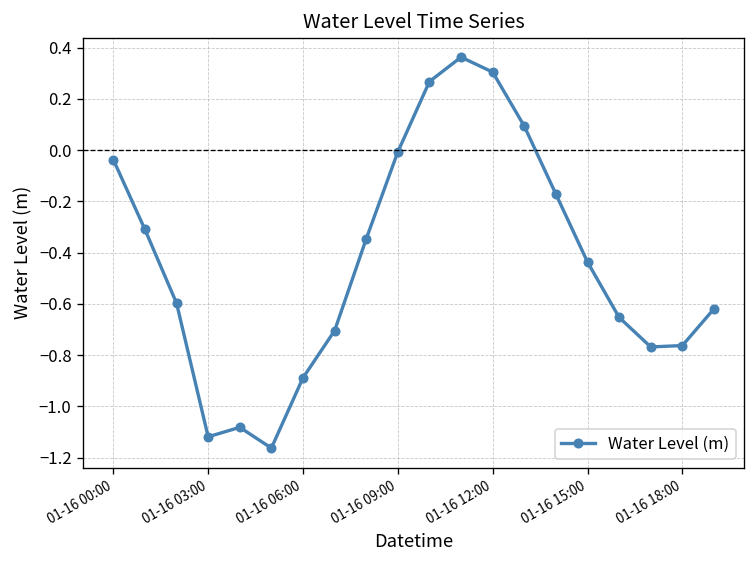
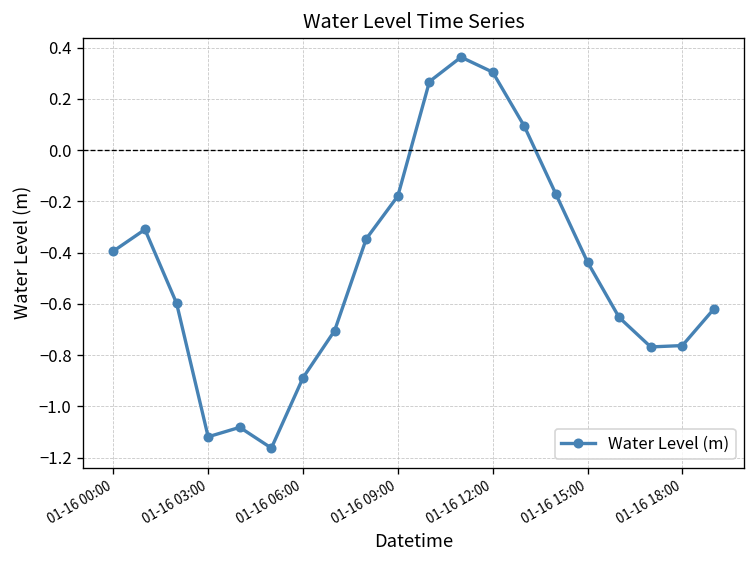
01-16 00:00: -0.04 -> -0.39
01-16 09:00: -0.01 -> -0.18
